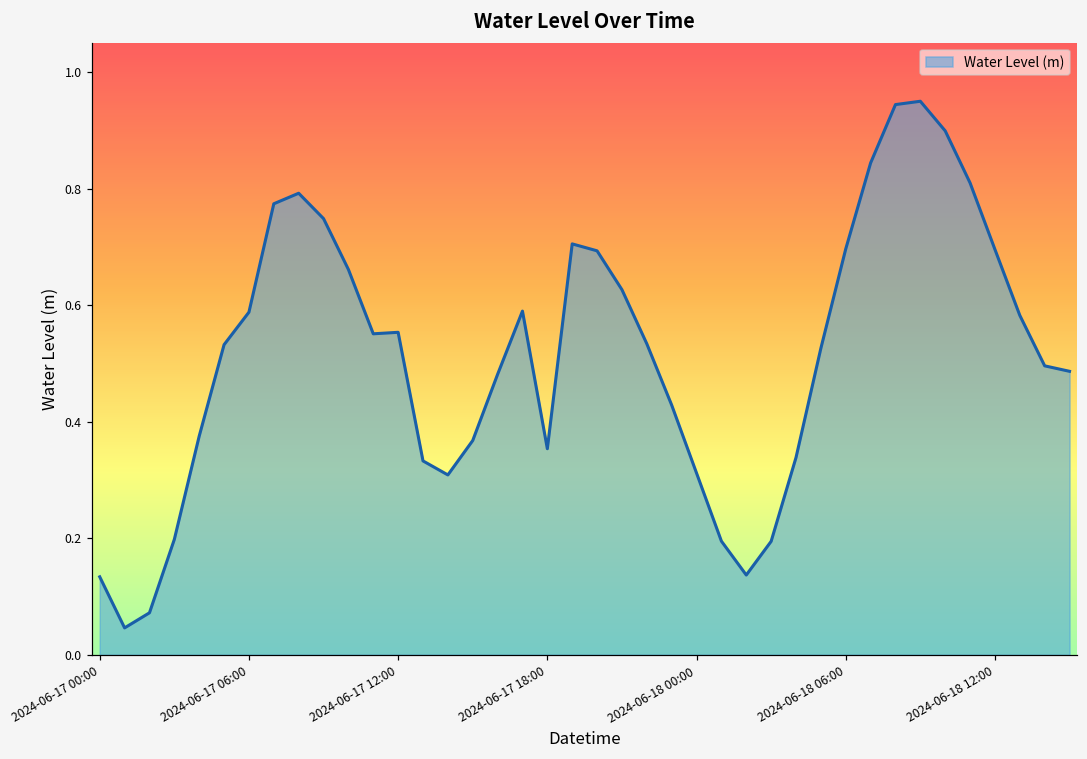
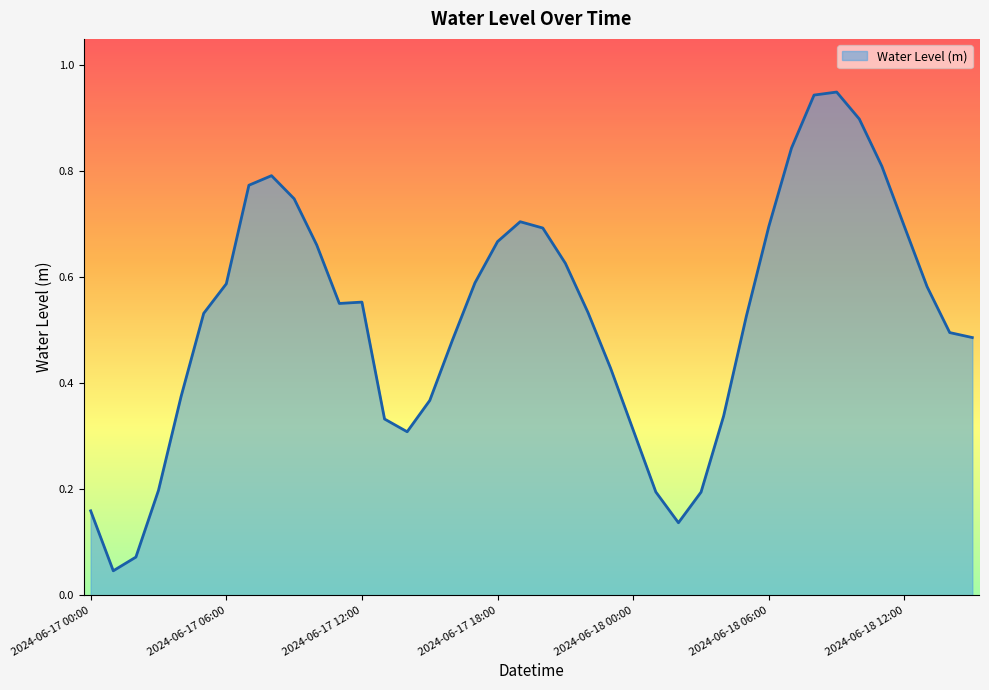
2024-06-17 00:00: 0.13 -> 0.16
2024-06-17 18:00: 0.35 -> 0.67
